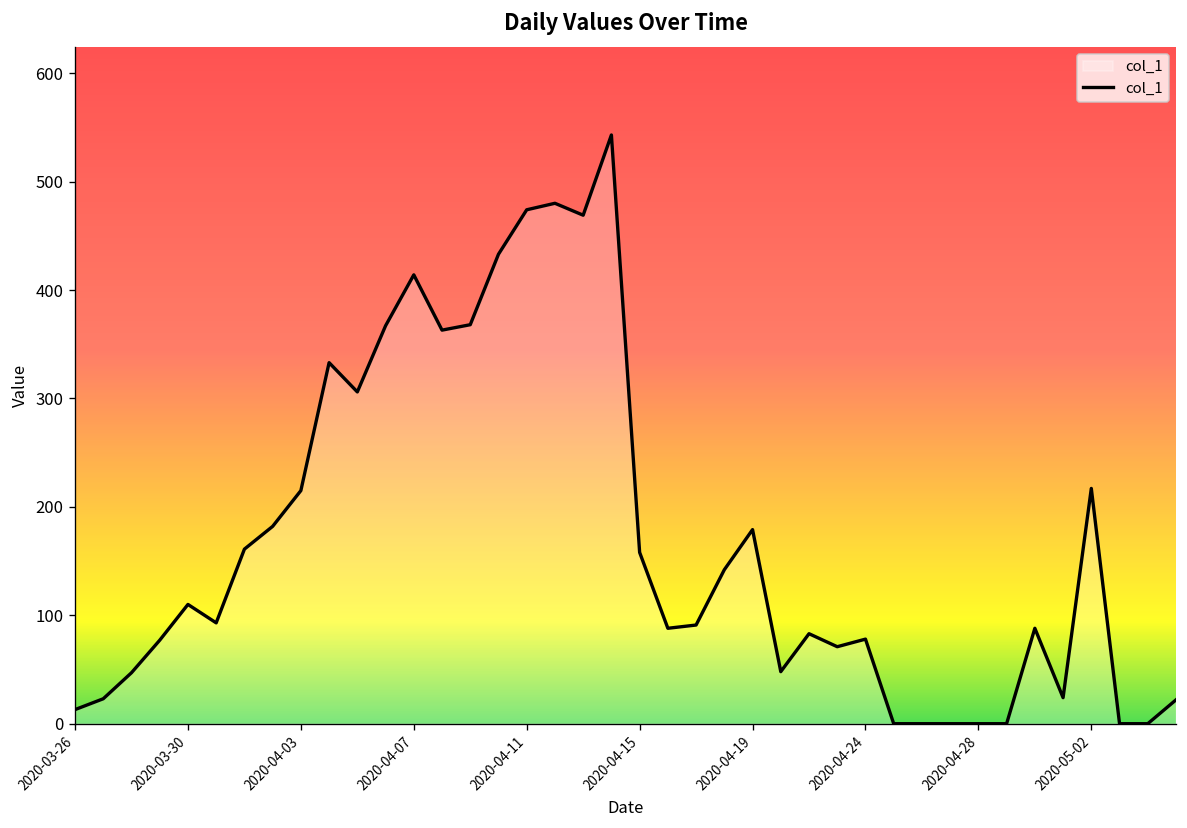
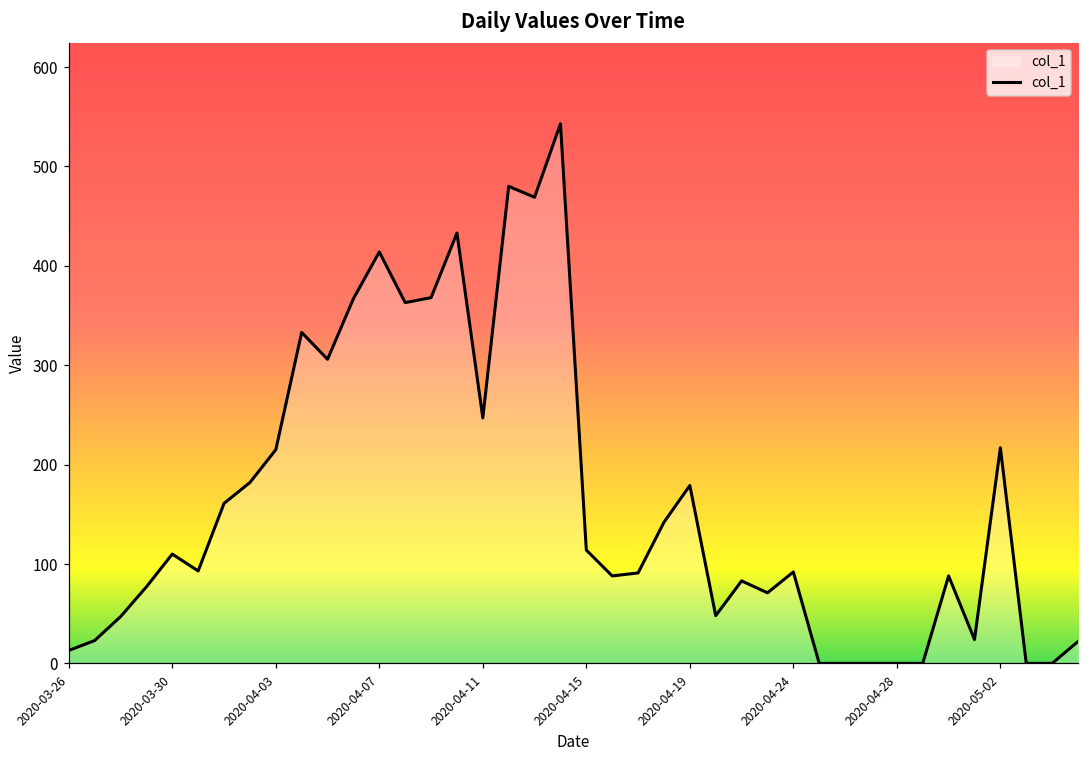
2020-04-11: 470 -> 250
2020-04-15: 160 -> 110
2020-04-24: 80 -> 90
